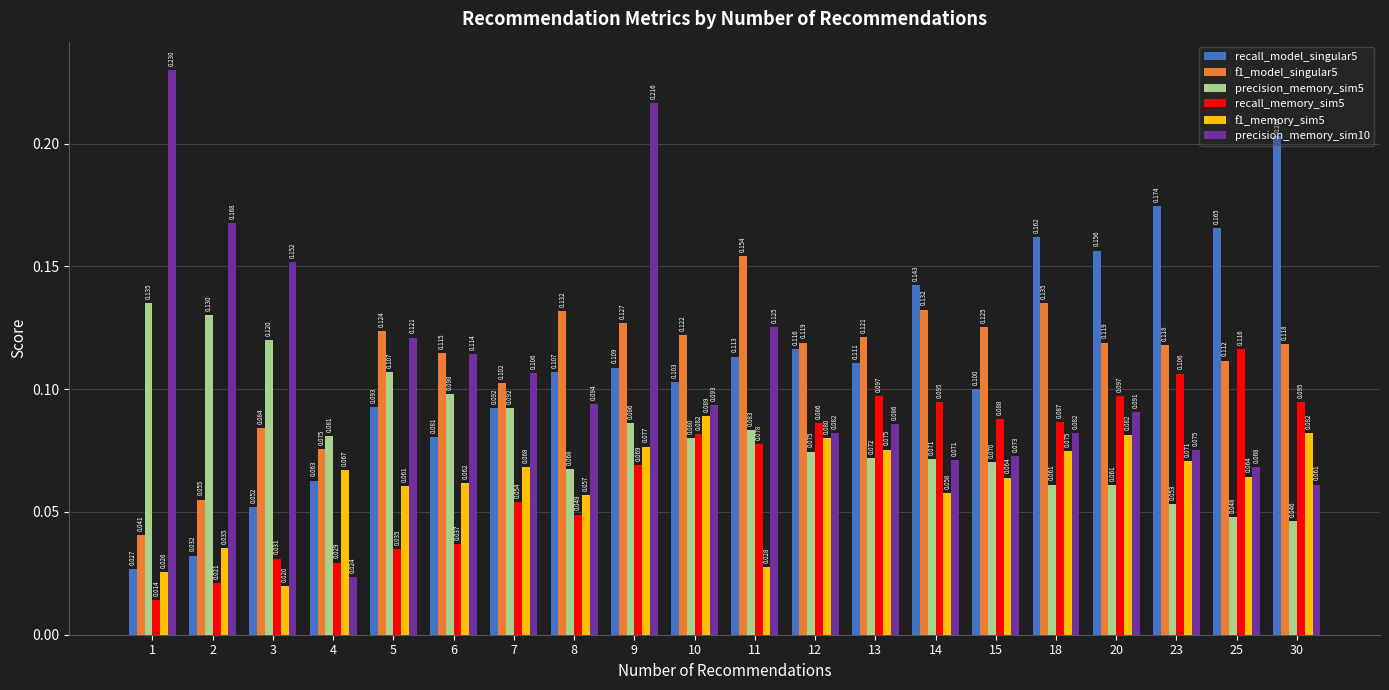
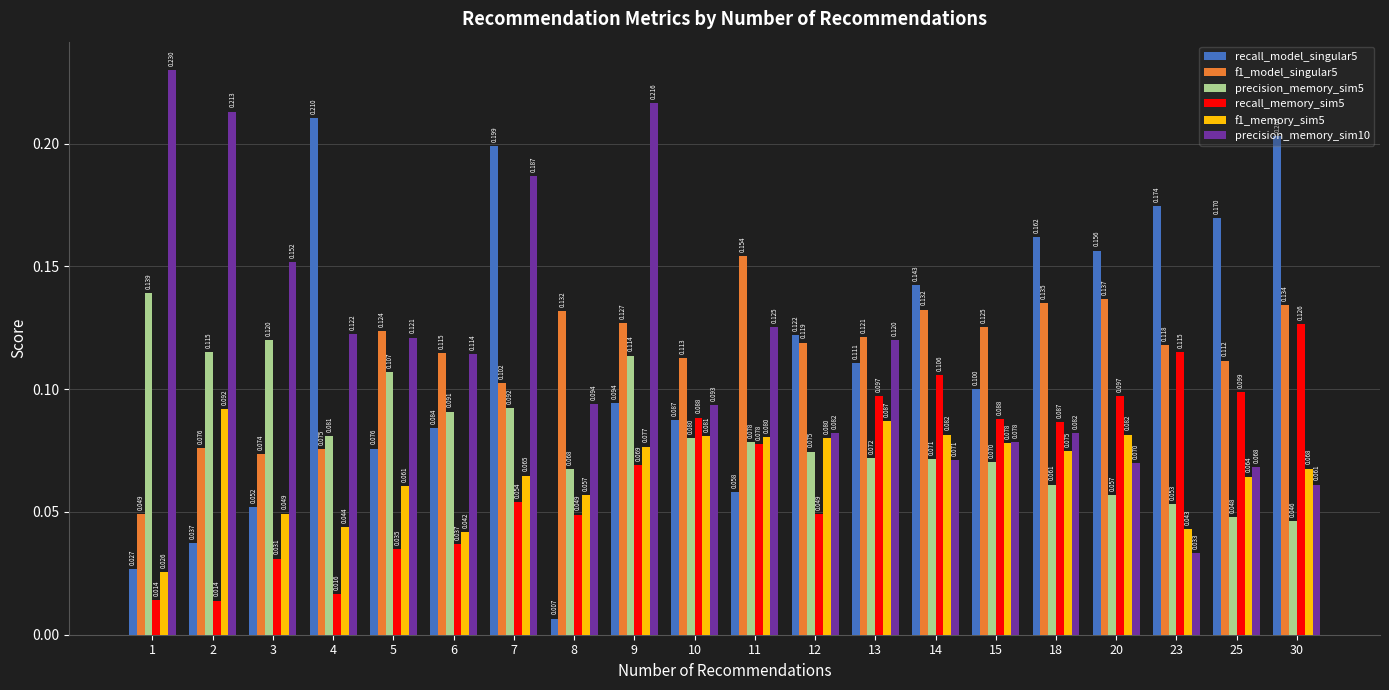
f1_model_singular5, 1: 0.041 -> 0.049
precision_memory_sim5, 1: 0.135 -> 0.139
recall_model_singular5, 2: 0.032 -> 0.037
f1_model_singular5, 2: 0.055 -> 0.076
precision_memory_sim5, 2: 0.130 -> 0.115
recall_memory_sim5, 2: 0.021 -> 0.014
f1_memory_sim5, 2: 0.035 -> 0.092
precision_memory_sim10, 2: 0.168 -> 0.213
f1_model_singular5, 3: 0.084 -> 0.074
f1_memory_sim5, 3: 0.020 -> 0.049
recall_model_singular5, 4: 0.063 -> 0.210
recall_memory_sim5, 4: 0.029 -> 0.016
f1_memory_sim5, 4: 0.067 -> 0.044
precision_memory_sim10, 4: 0.024 -> 0.122
recall_model_singular5, 5: 0.093 -> 0.076
recall_model_singular5, 6: 0.081 -> 0.084
precision_memory_sim5, 6: 0.098 -> 0.091
f1_memory_sim5, 6: 0.062 -> 0.042
recall_model_singular5, 7: 0.092 -> 0.199
f1_memory_sim5, 7: 0.068 -> 0.065
precision_memory_sim10, 7: 0.106 -> 0.187
recall_model_singular5, 8: 0.107 -> 0.007
recall_model_singular5, 9: 0.109 -> 0.094
precision_memory_sim5, 9: 0.086 -> 0.114
recall_model_singular5, 10: 0.103 -> 0.087
f1_model_singular5, 10: 0.122 -> 0.113
recall_memory_sim5, 10: 0.082 -> 0.088
f1_memory_sim5, 10: 0.089 -> 0.081
recall_model_singular5, 11: 0.113 -> 0.058
precision_memory_sim5, 11: 0.083 -> 0.078
f1_memory_sim5, 11: 0.028 -> 0.080
recall_model_singular5, 12: 0.116 -> 0.122
recall_memory_sim5, 12: 0.086 -> 0.049
f1_memory_sim5, 13: 0.075 -> 0.087
precision_memory_sim10, 13: 0.086 -> 0.120
recall_memory_sim5, 14: 0.095 -> 0.106
f1_memory_sim5, 14: 0.058 -> 0.082
f1_memory_sim5, 15: 0.064 -> 0.078
precision_memory_sim10, 15: 0.073 -> 0.078
f1_model_singular5, 20: 0.119 -> 0.137
precision_memory_sim5, 20: 0.061 -> 0.057
precision_memory_sim10, 20: 0.091 -> 0.070
recall_memory_sim5, 23: 0.106 -> 0.115
f1_memory_sim5, 23: 0.071 -> 0.043
precision_memory_sim10, 23: 0.075 -> 0.033
recall_model_singular5, 25: 0.165 -> 0.170
recall_memory_sim5, 25: 0.116 -> 0.099
f1_model_singular5, 30: 0.118 -> 0.134
recall_memory_sim5, 30: 0.095 -> 0.126
f1_memory_sim5, 30: 0.082 -> 0.068
